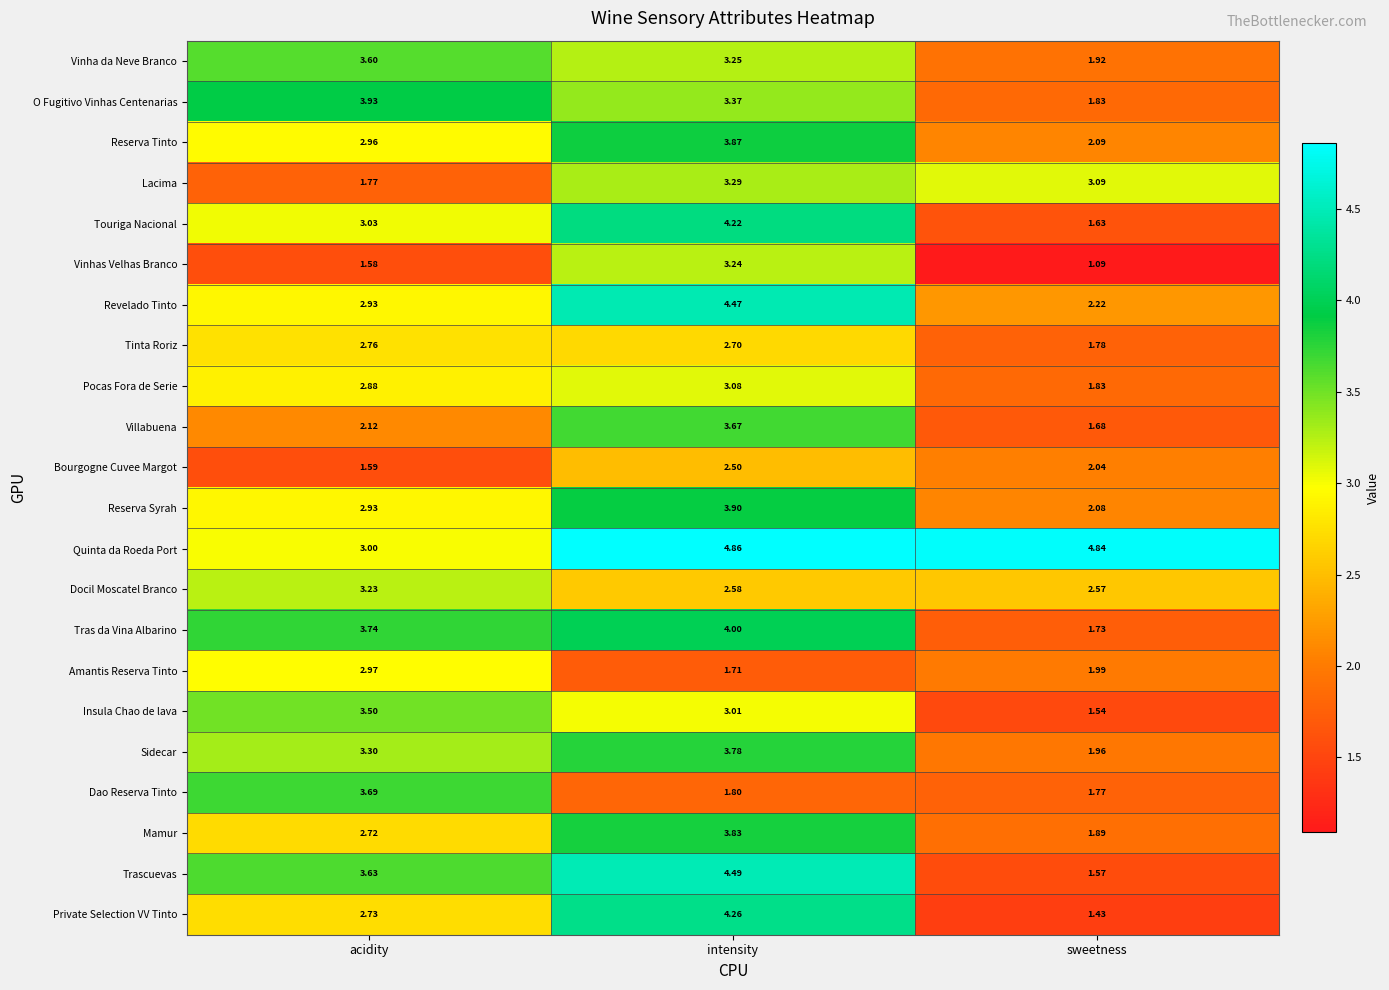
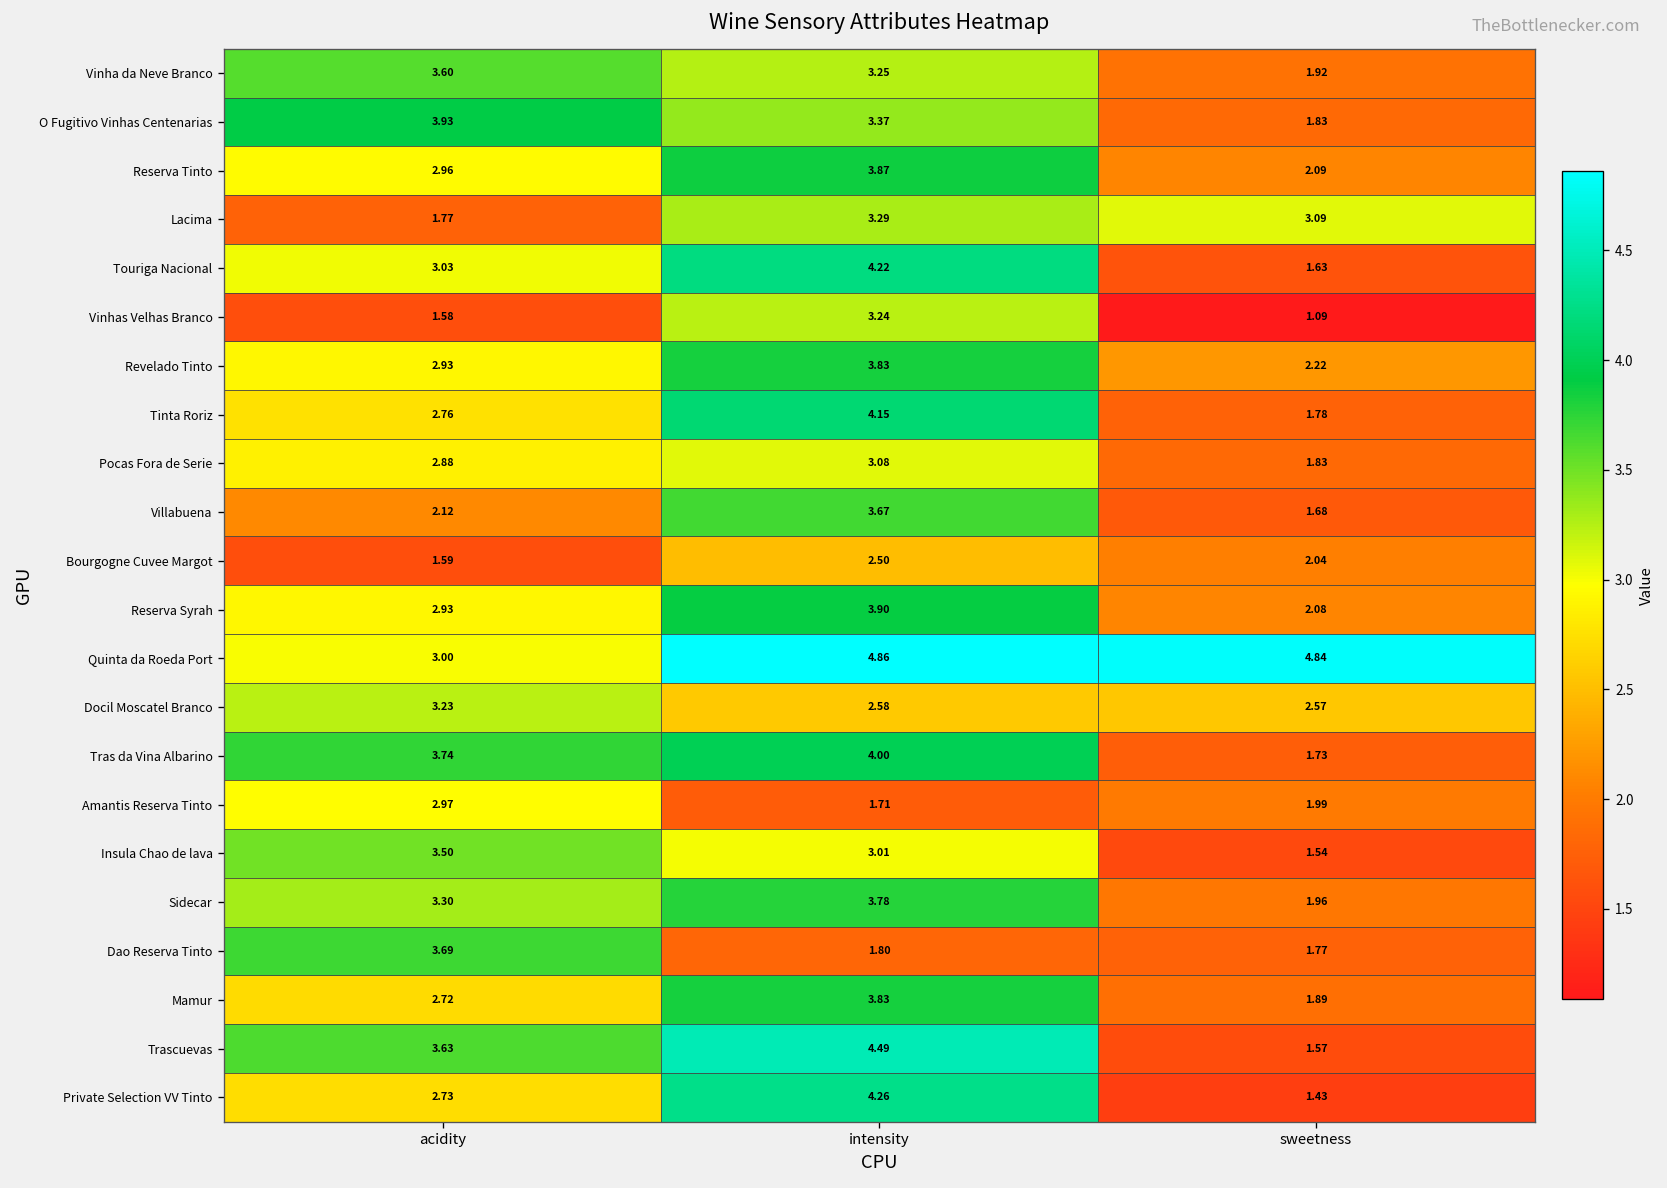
Revelado Tinto, intensity: 4.47 -> 3.83
Tinta Roriz, intensity: 2.70 -> 4.15
